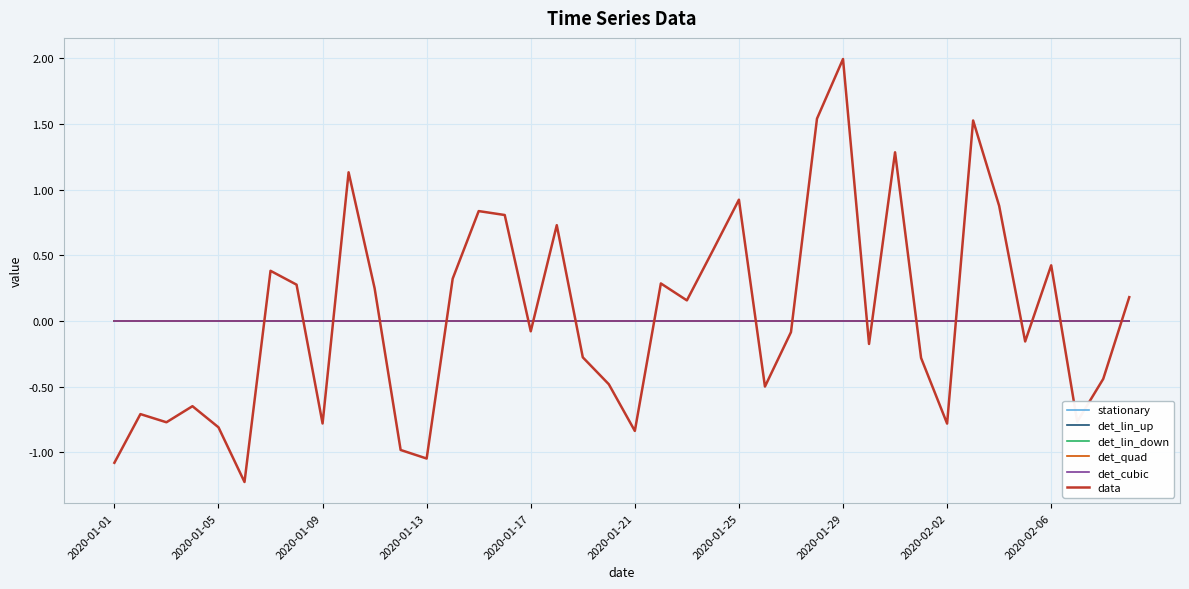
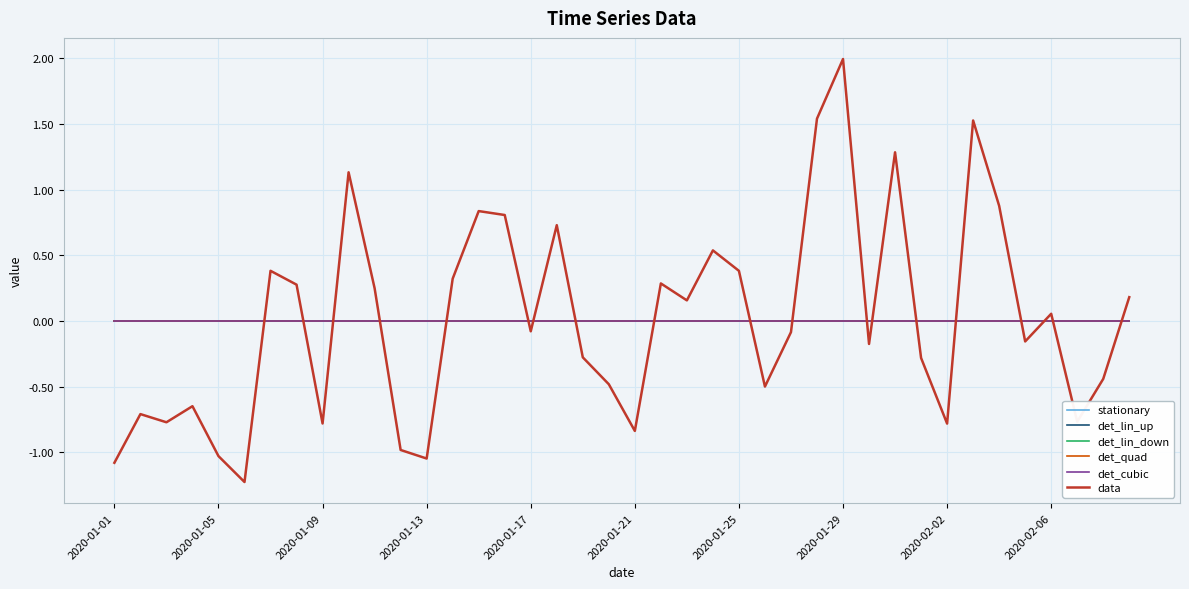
data, 2020-01-05: -0.81 -> -1.03
data, 2020-01-25: 0.92 -> 0.38
data, 2020-02-06: 0.42 -> 0.05
